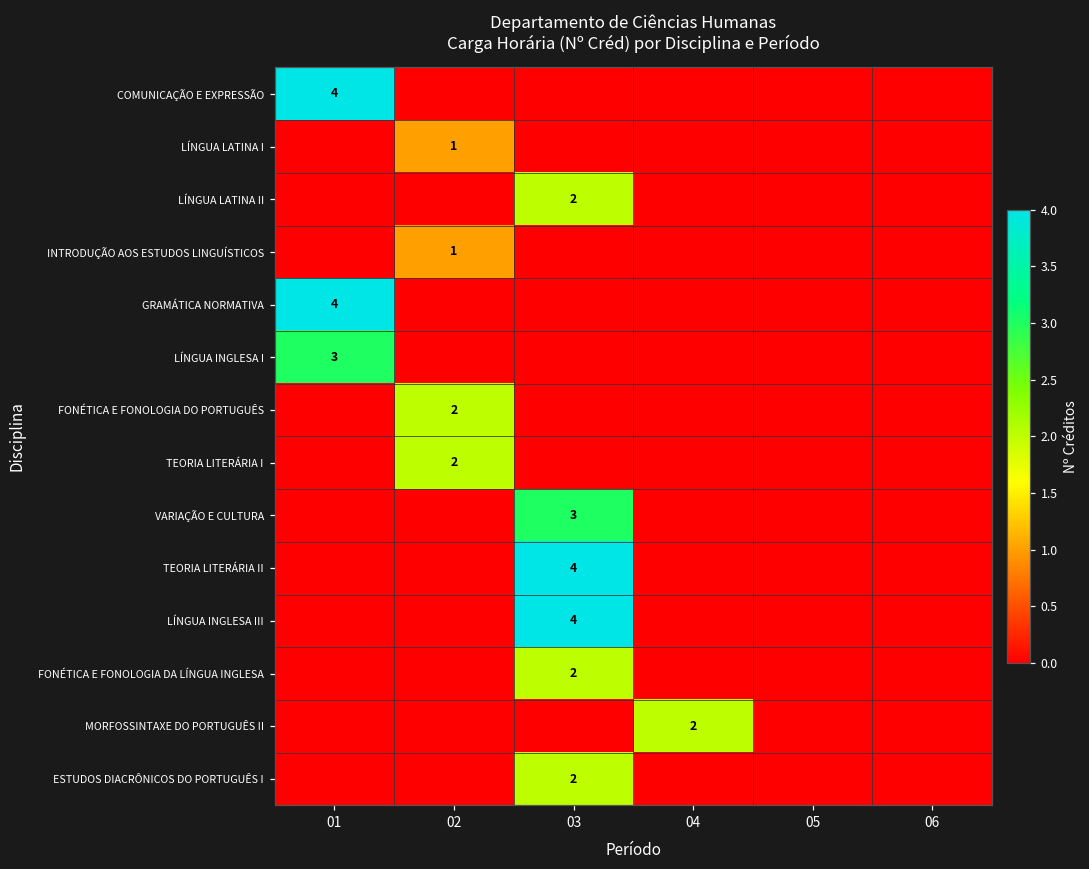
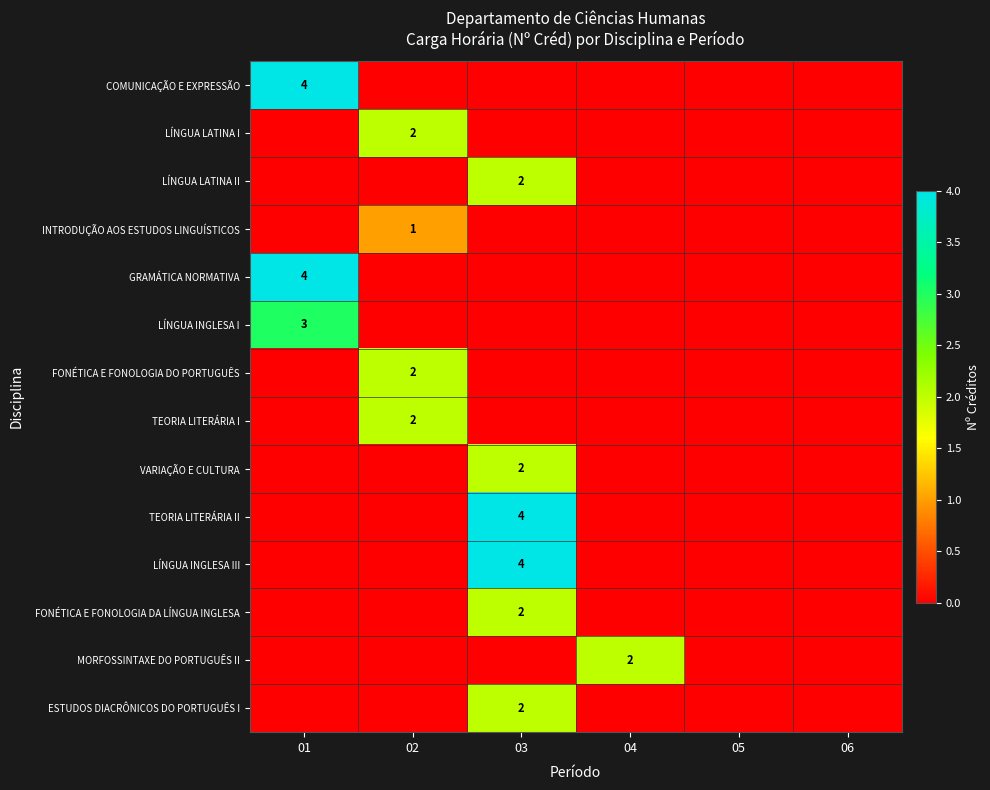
LÍNGUA LATINA I, 02: 1 -> 2
VARIAÇÃO E CULTURA, 03: 3 -> 2
